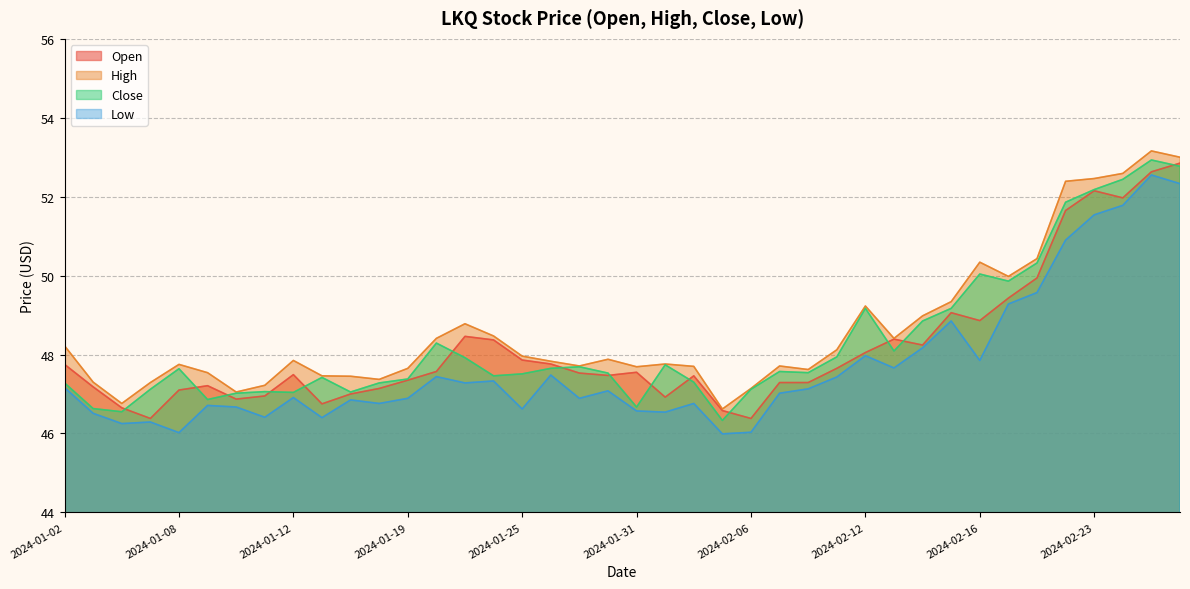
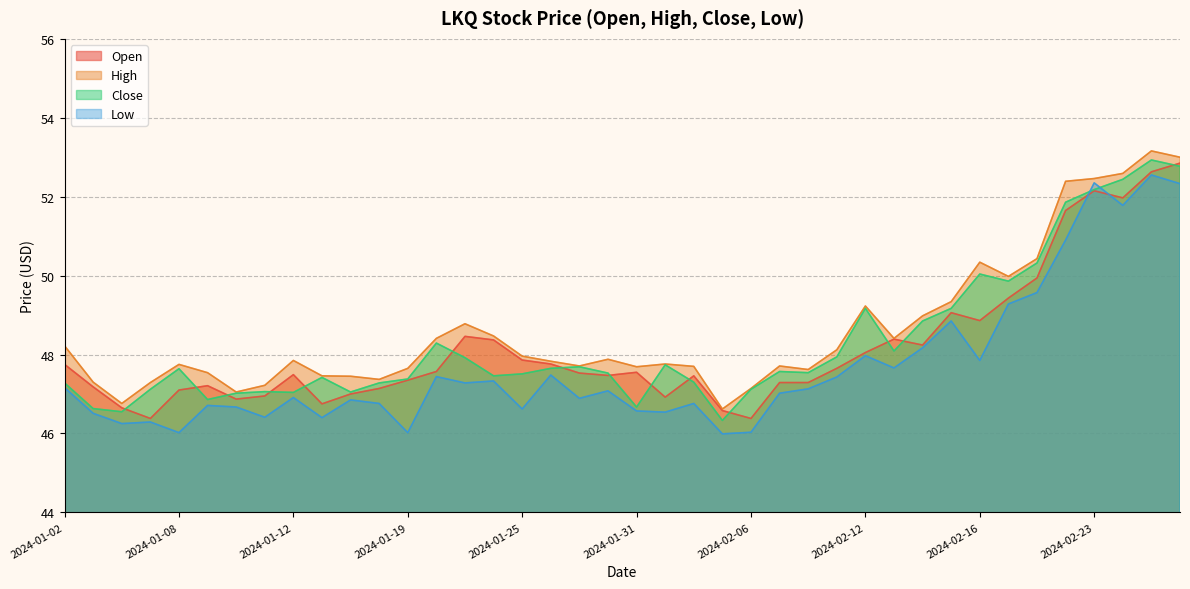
Low, 2024-01-19: 46.9 -> 46.0
Low, 2024-02-23: 51.5 -> 52.4
